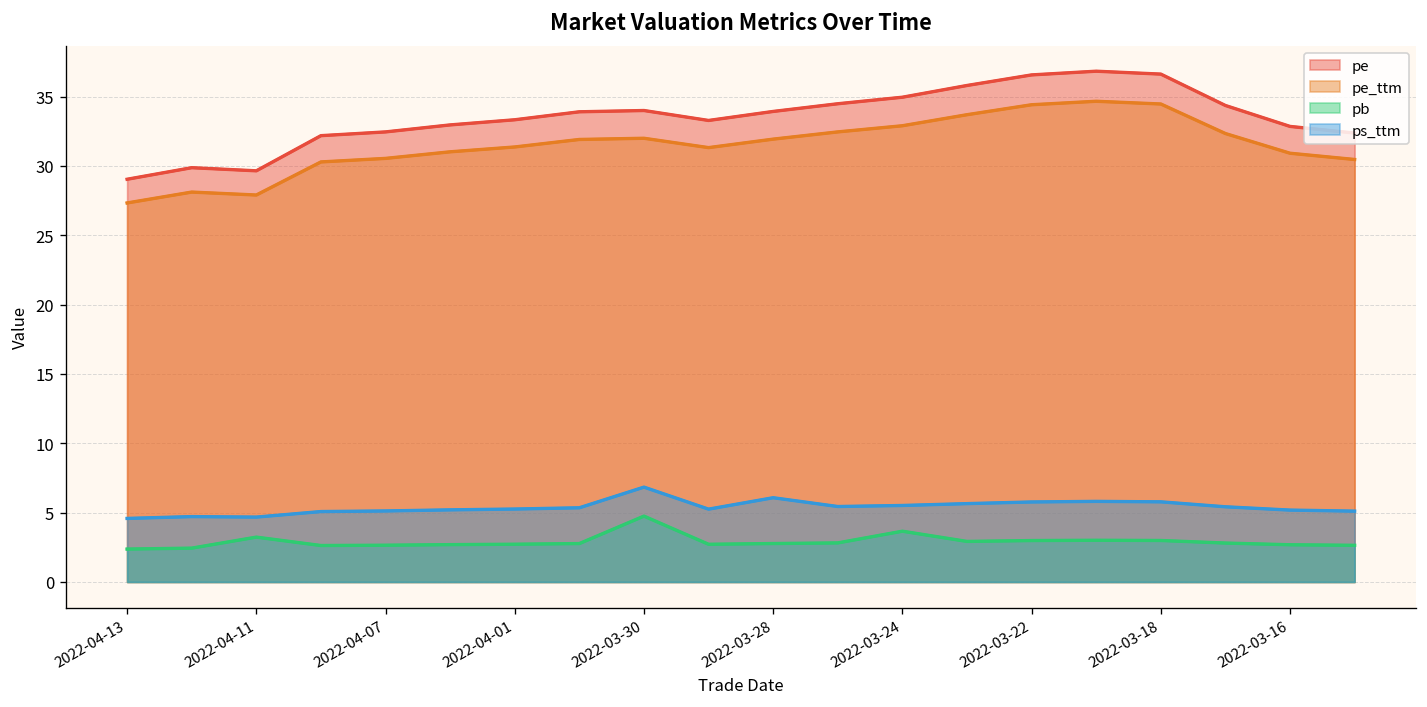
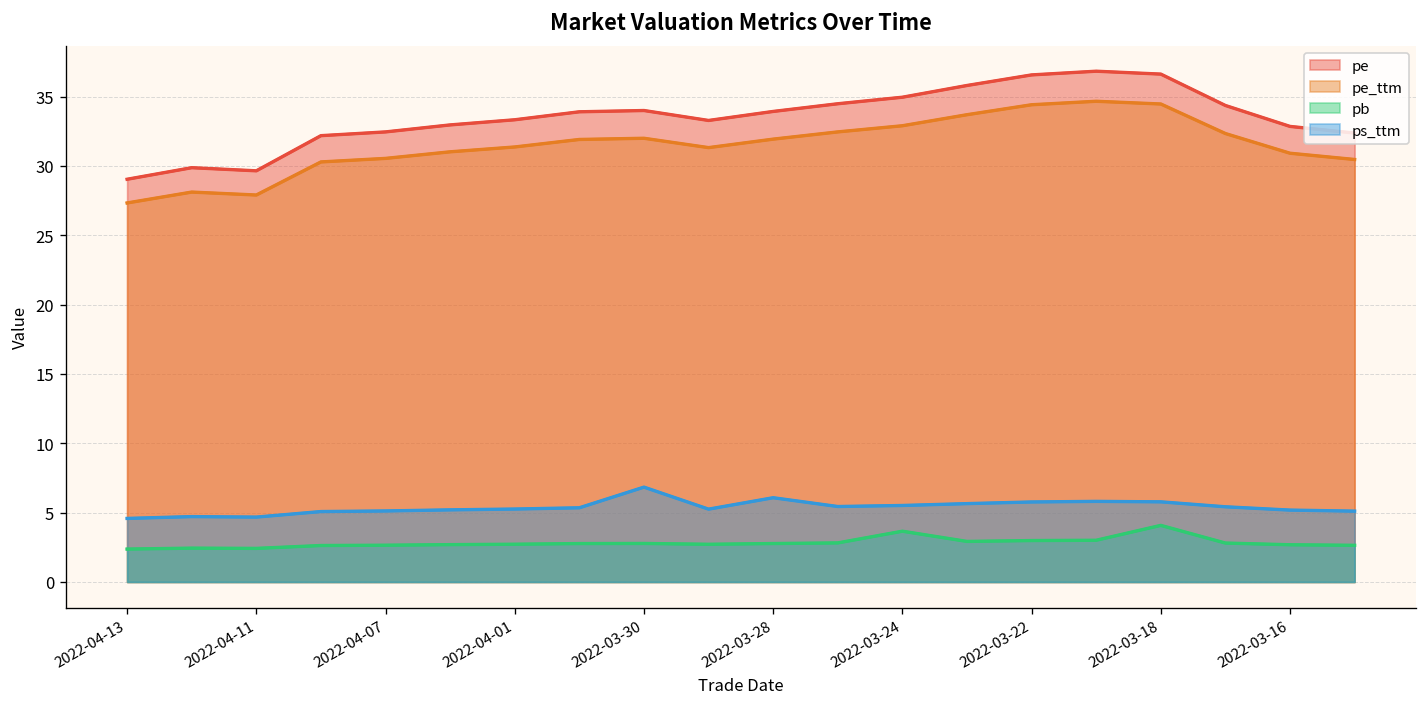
pb, 2022-04-11: 3.2 -> 2.4
pb, 2022-03-30: 4.7 -> 2.8
pb, 2022-03-18: 3.0 -> 4.1
